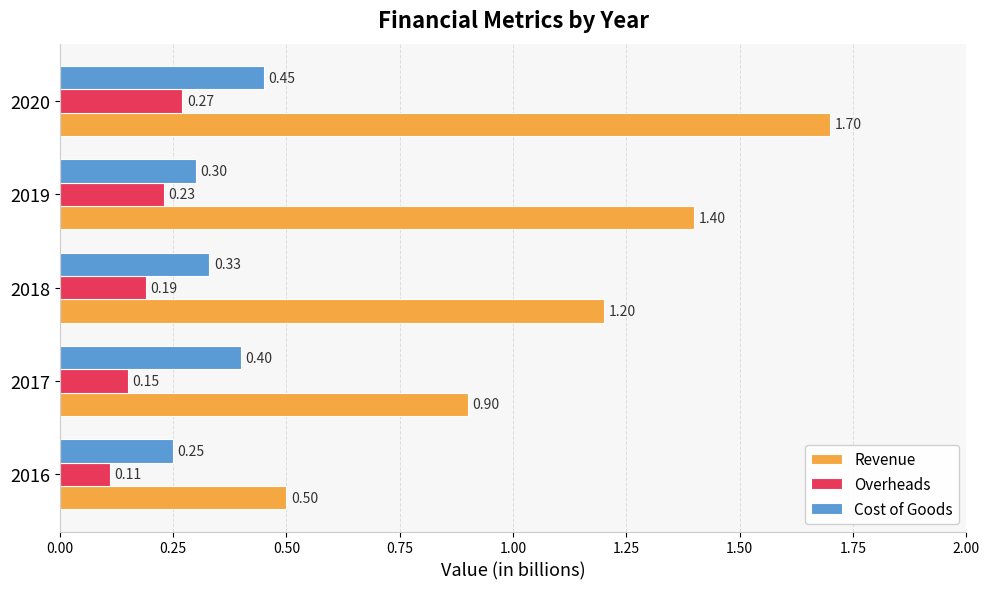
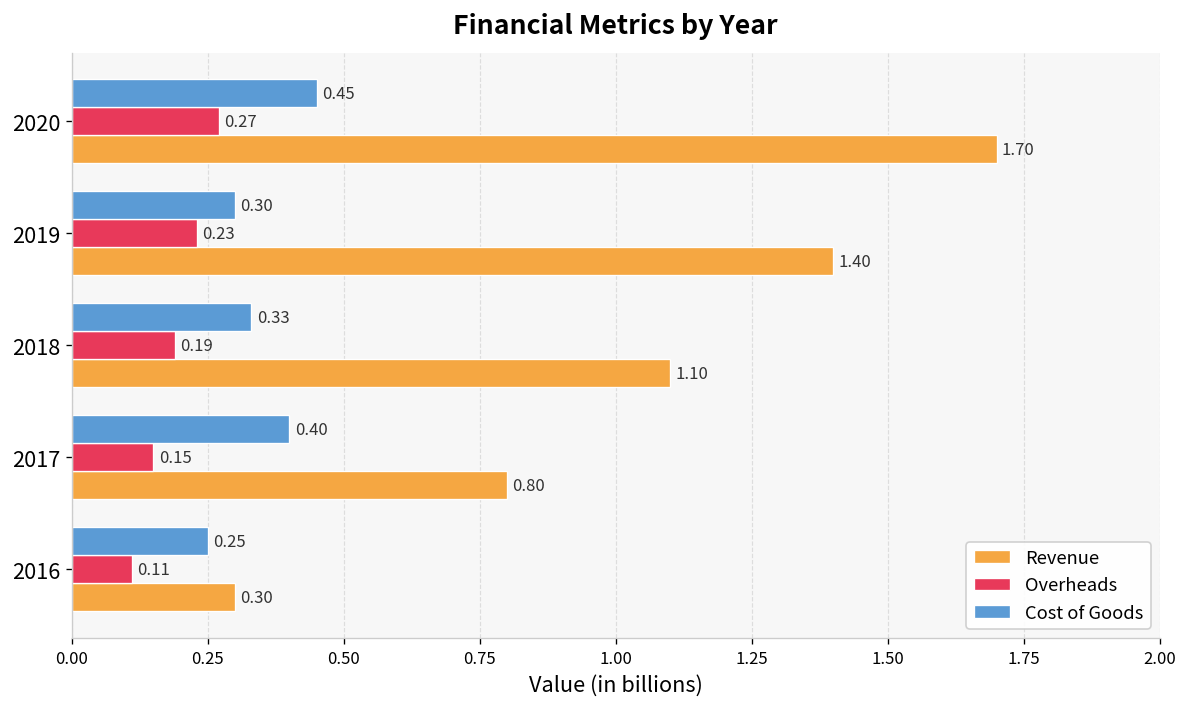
Revenue, 2018: 1.20 -> 1.10
Revenue, 2017: 0.90 -> 0.80
Revenue, 2016: 0.50 -> 0.30
